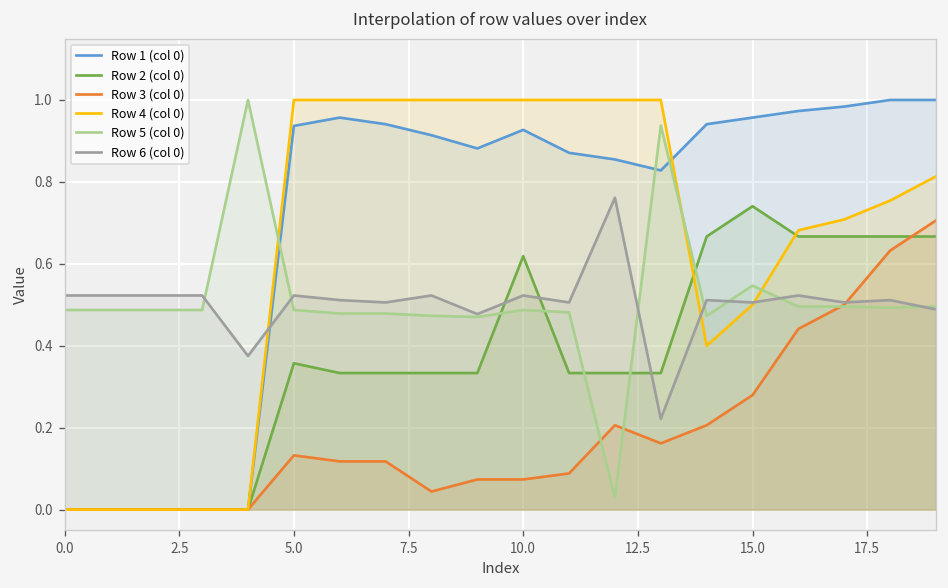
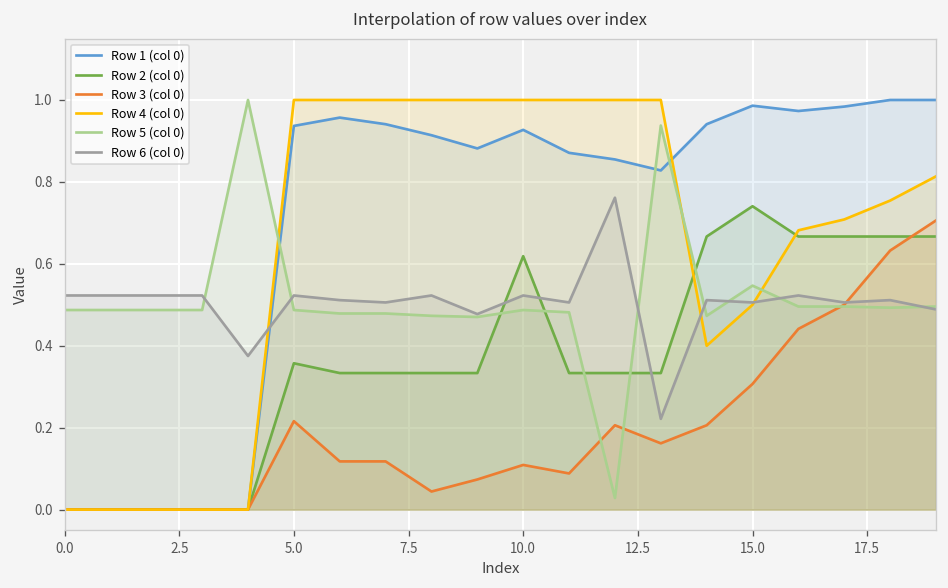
Row 3 (col 0), 5.0: 0.13 -> 0.22
Row 3 (col 0), 10.0: 0.07 -> 0.11
Row 1 (col 0), 15.0: 0.96 -> 0.99
Row 3 (col 0), 15.0: 0.28 -> 0.31
